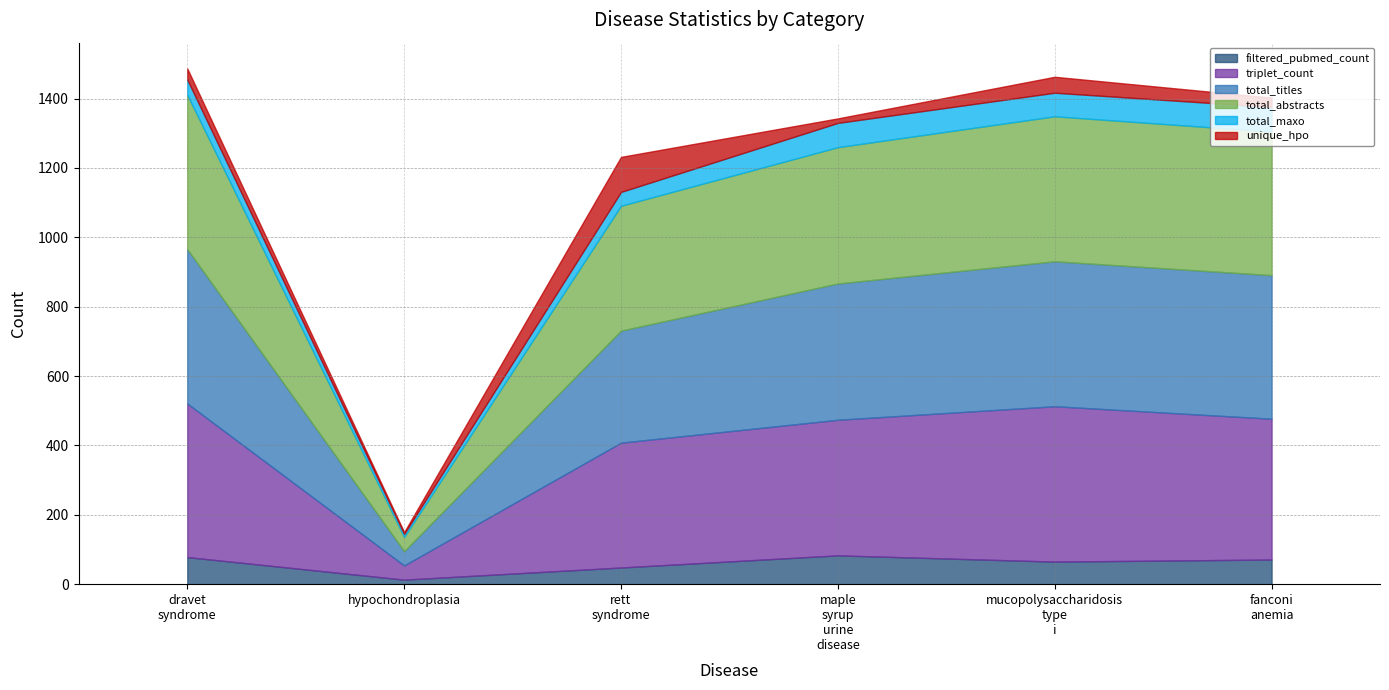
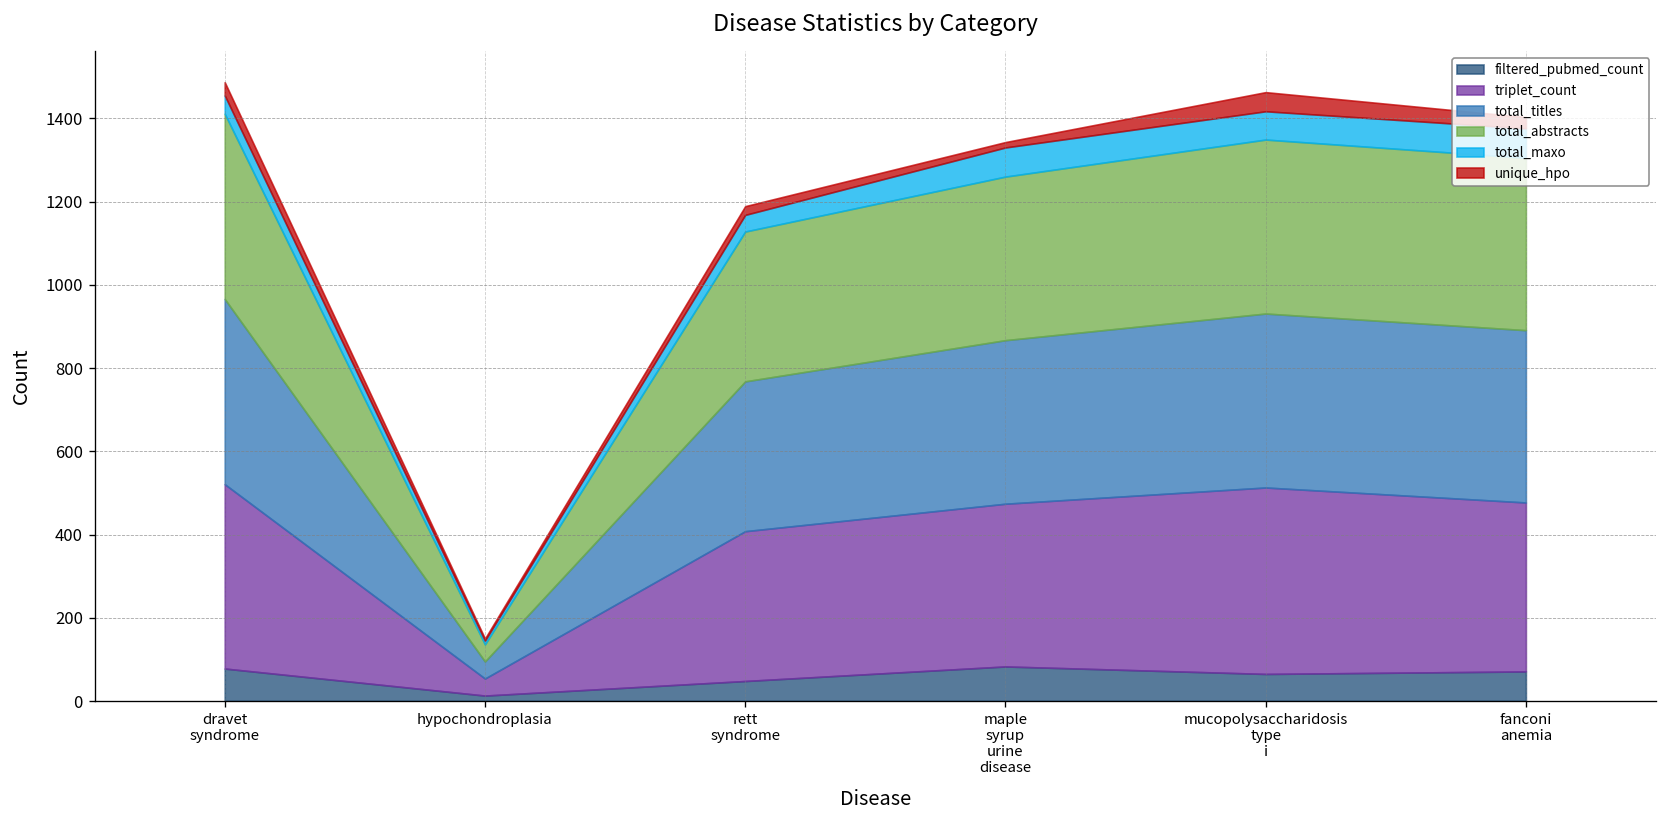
total_titles, rett syndrome: 320 -> 360
unique_hpo, rett syndrome: 100 -> 20
